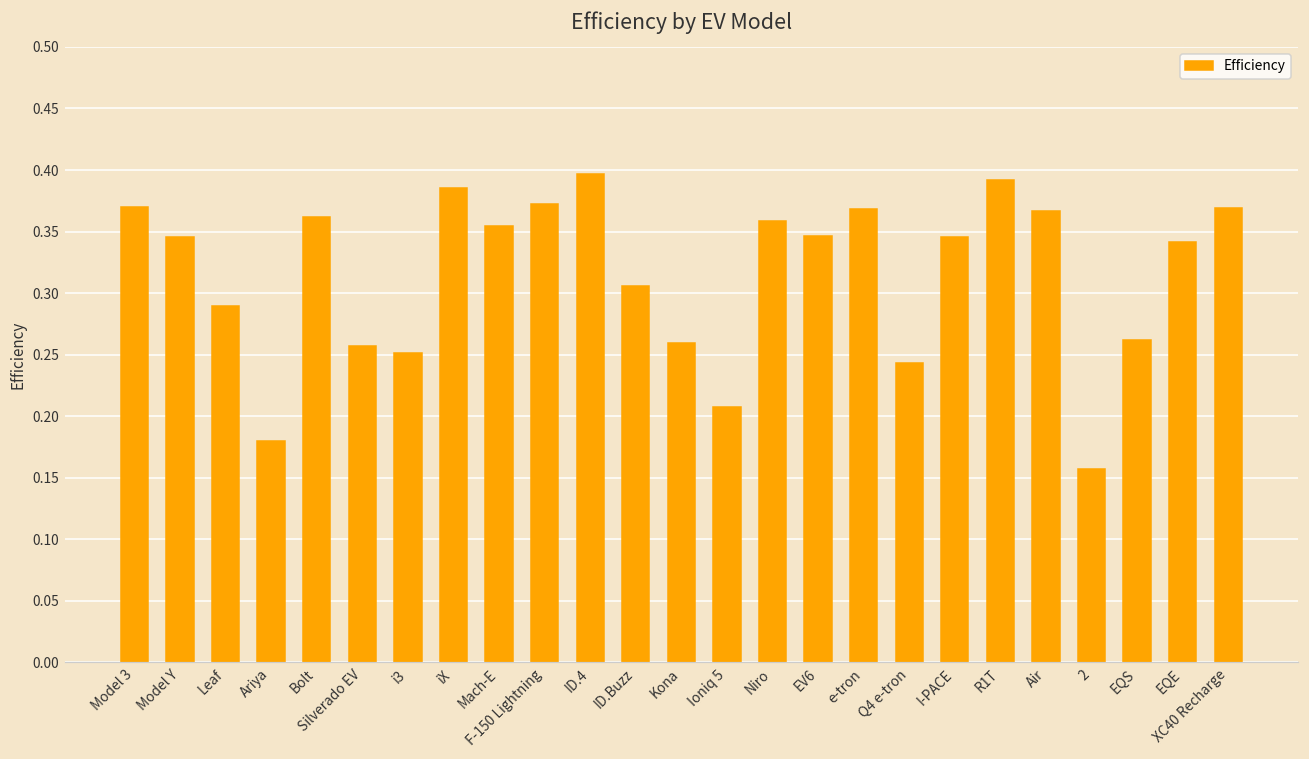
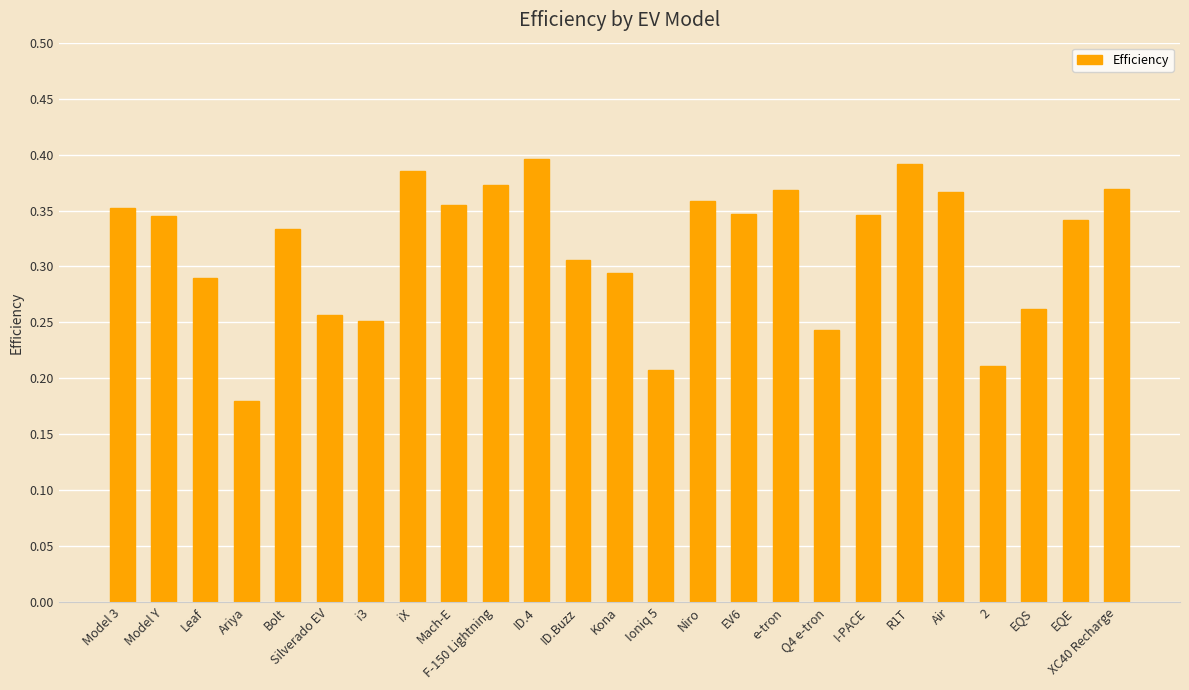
Model 3: 0.370 -> 0.352
Bolt: 0.361 -> 0.334
Kona: 0.259 -> 0.294
2: 0.157 -> 0.211
